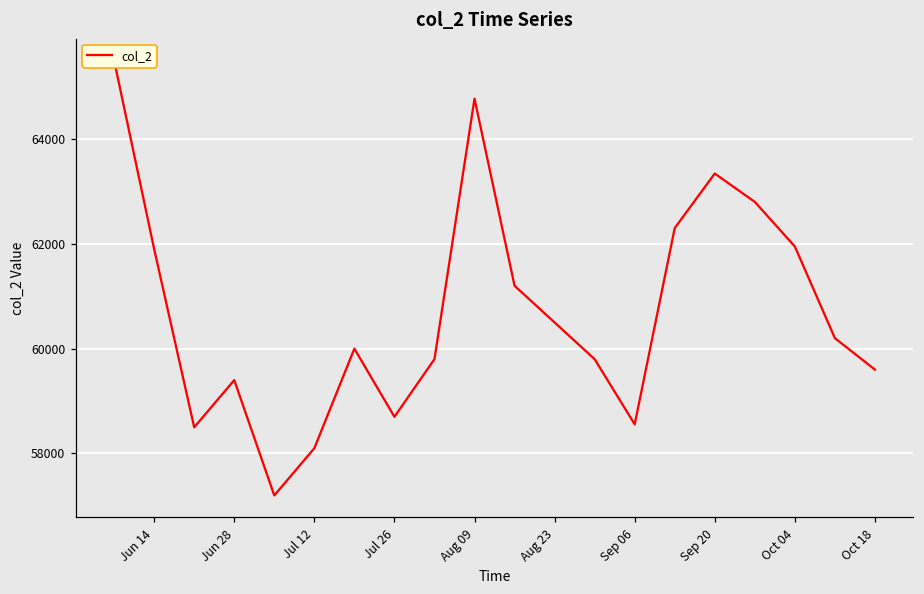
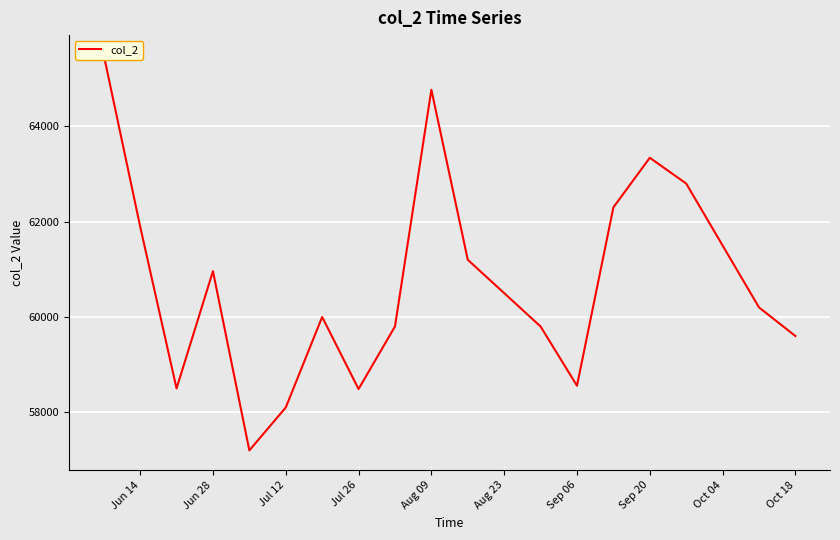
Jun 28: 59400 -> 61000
Jul 26: 58700 -> 58500
Oct 04: 61900 -> 61500
